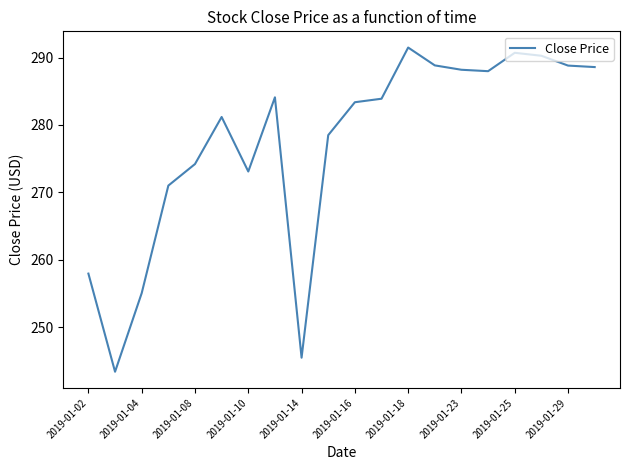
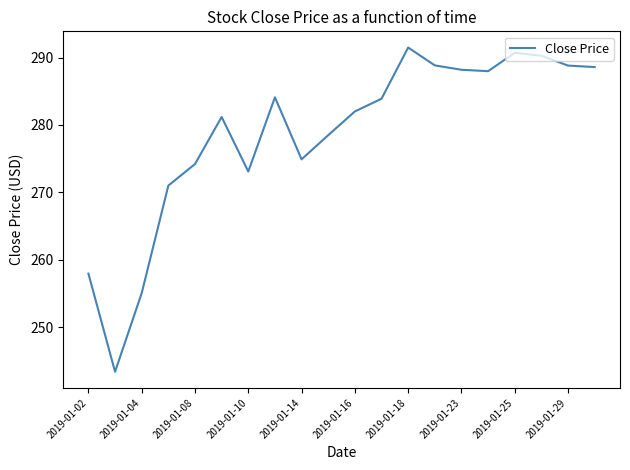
2019-01-14: 245 -> 275
2019-01-16: 283 -> 282
